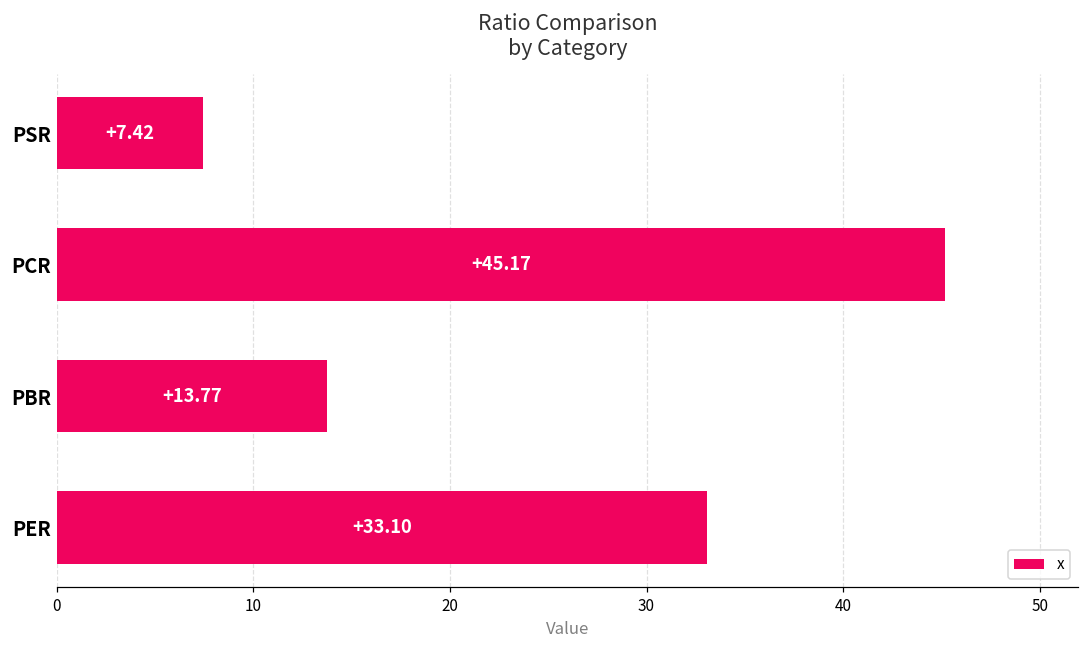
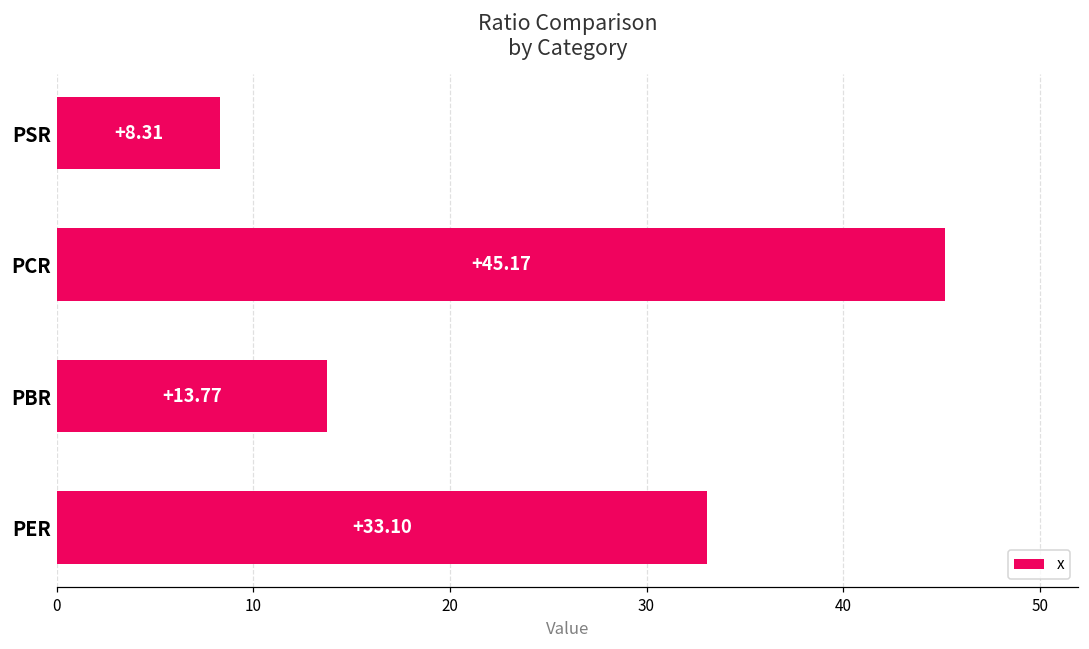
PSR: +7.42 -> +8.31
